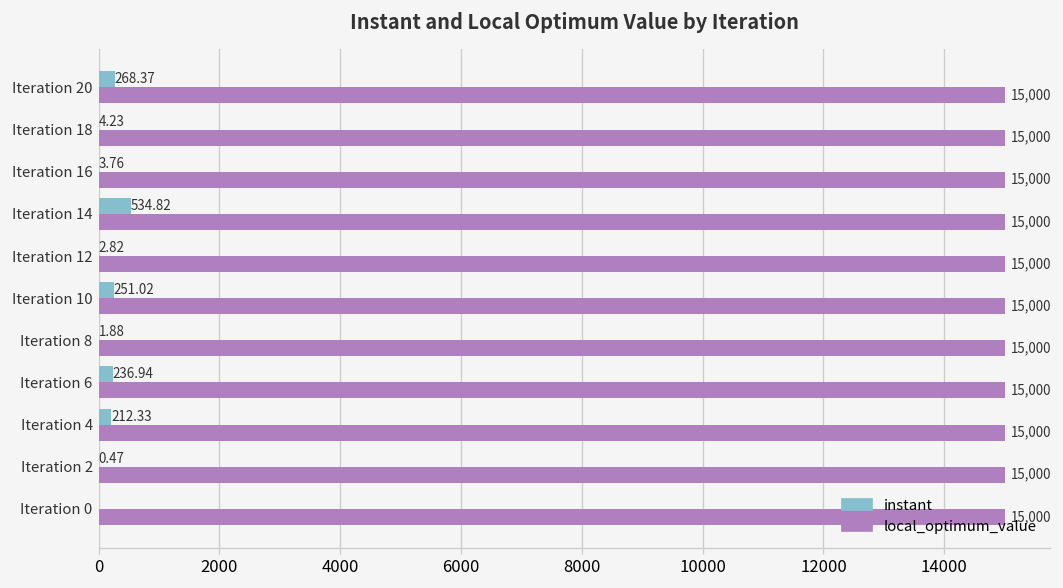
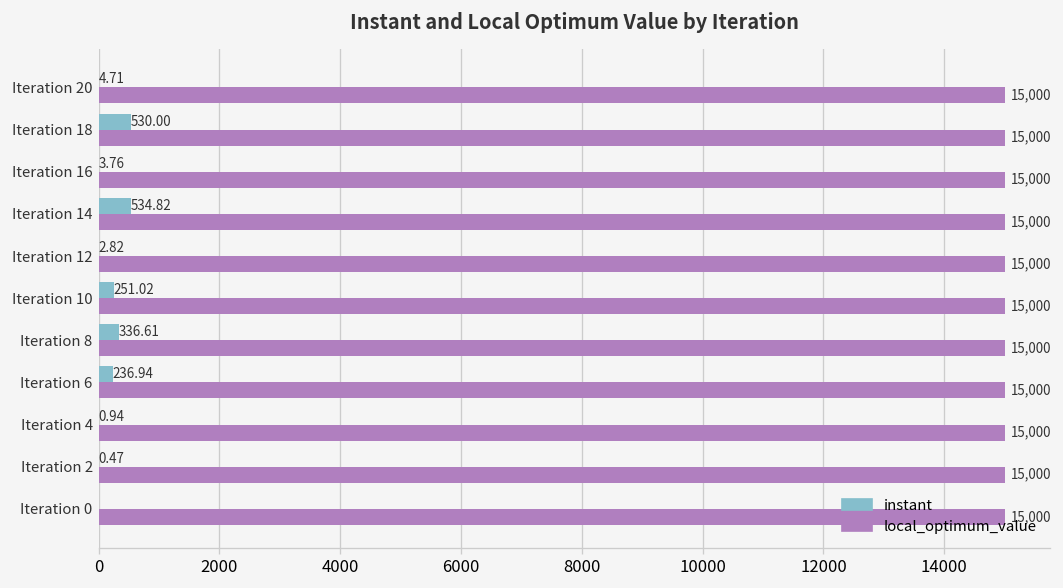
instant, Iteration 20: 268.37 -> 4.71
instant, Iteration 18: 4.23 -> 530.00
instant, Iteration 8: 1.88 -> 336.61
instant, Iteration 4: 212.33 -> 0.94
